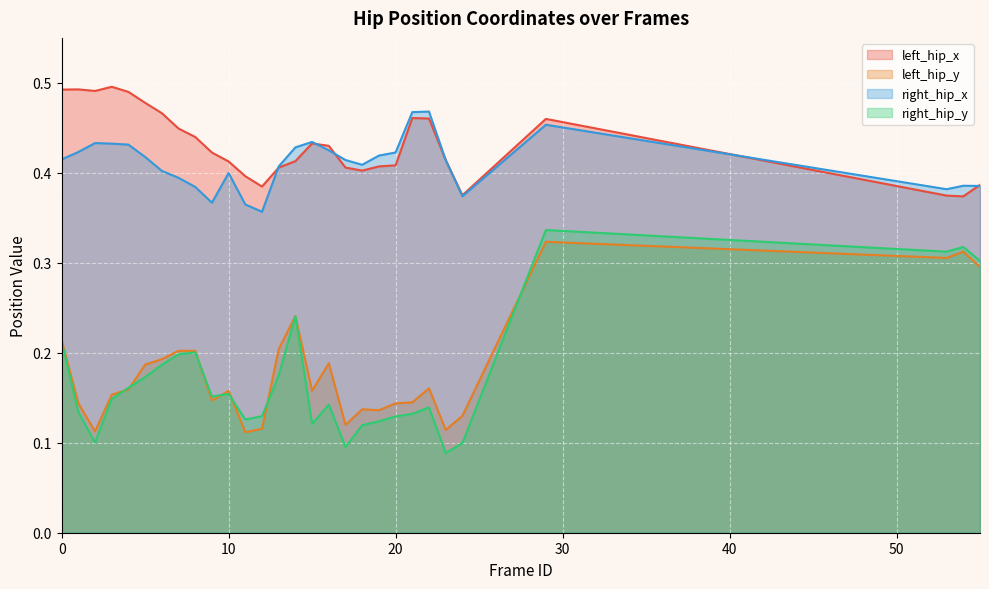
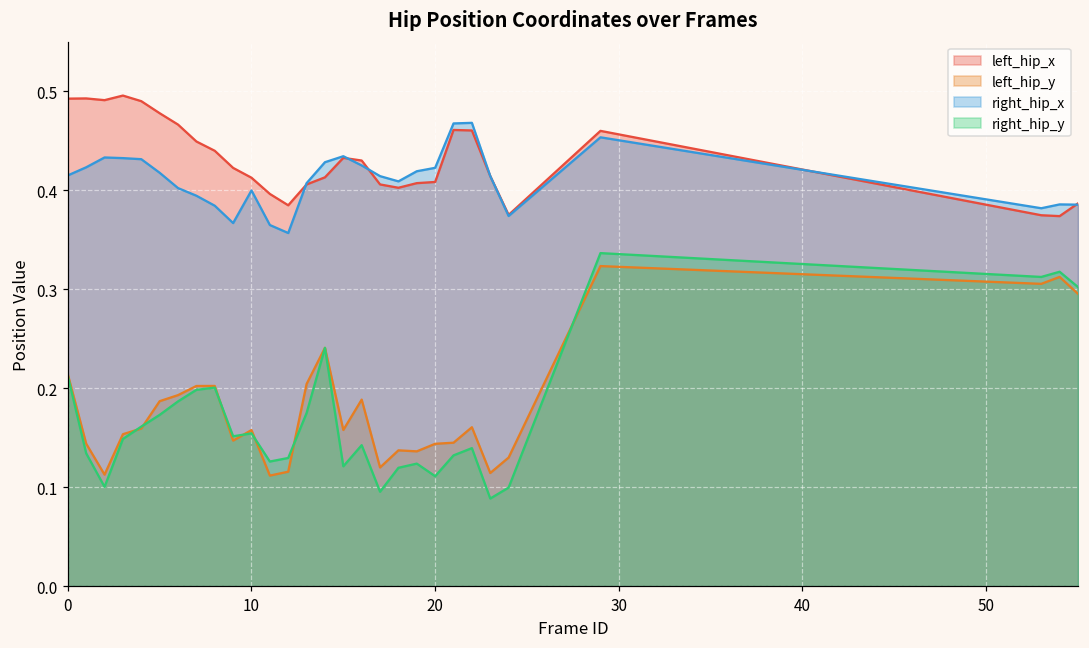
right_hip_y, 20: 0.13 -> 0.11
